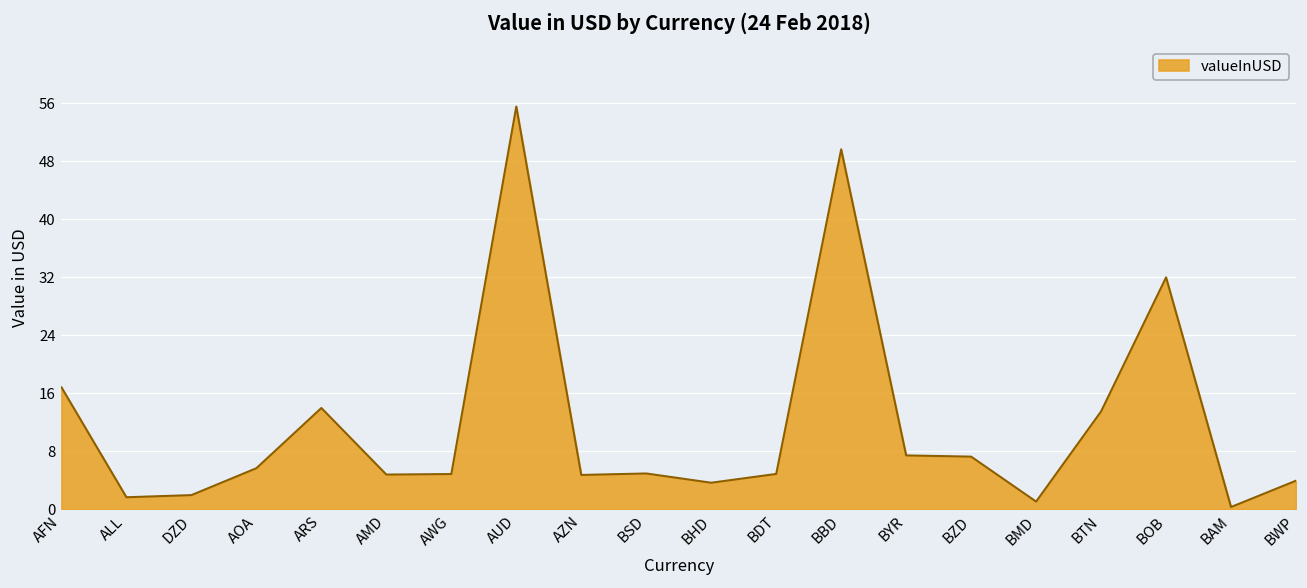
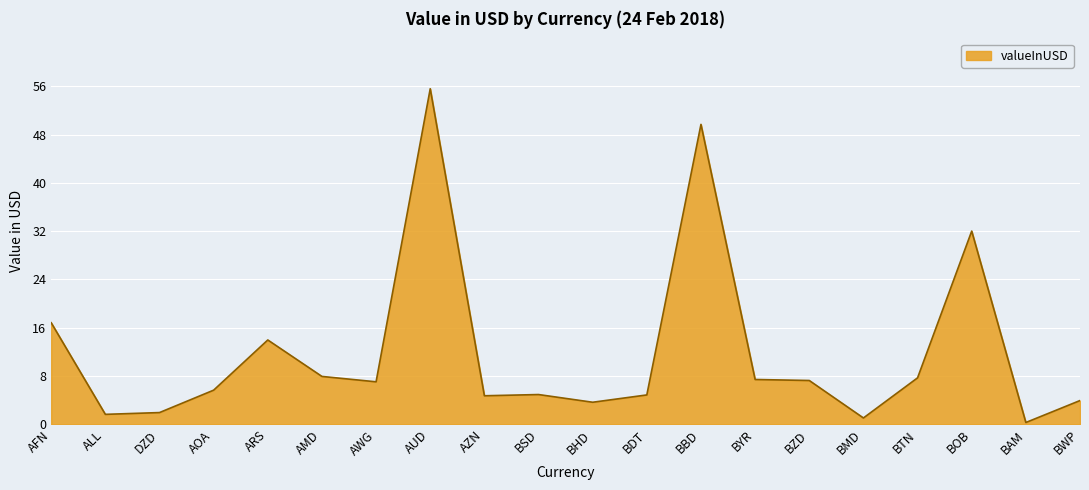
AMD: 5 -> 8
AWG: 5 -> 7
BTN: 14 -> 8
